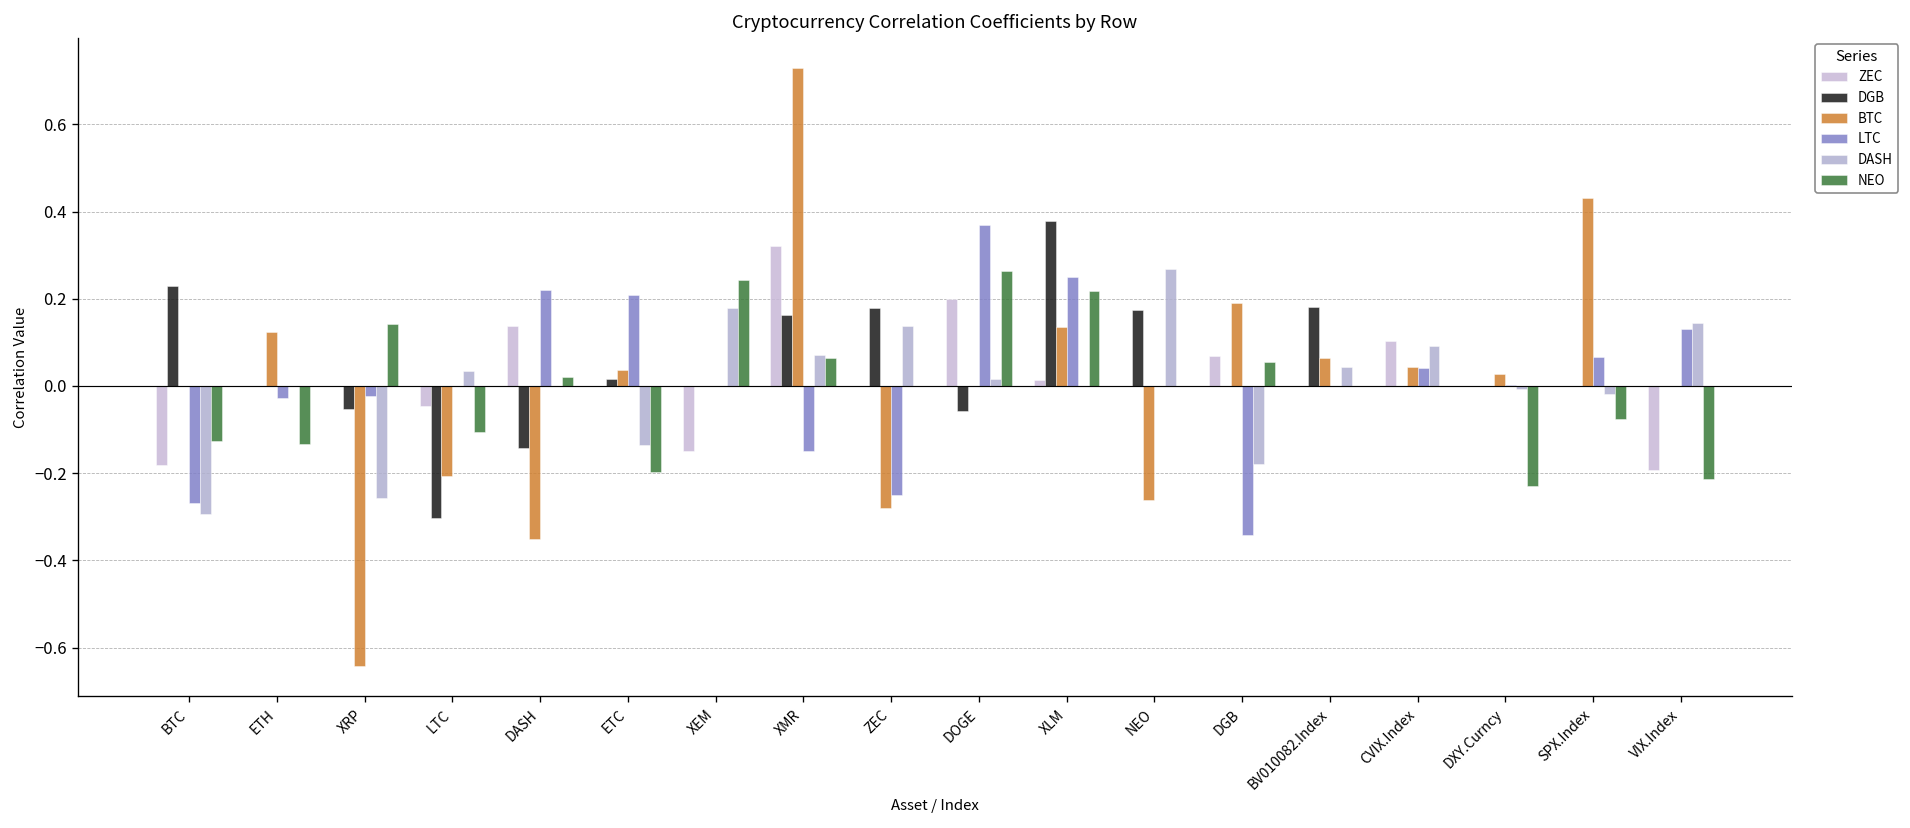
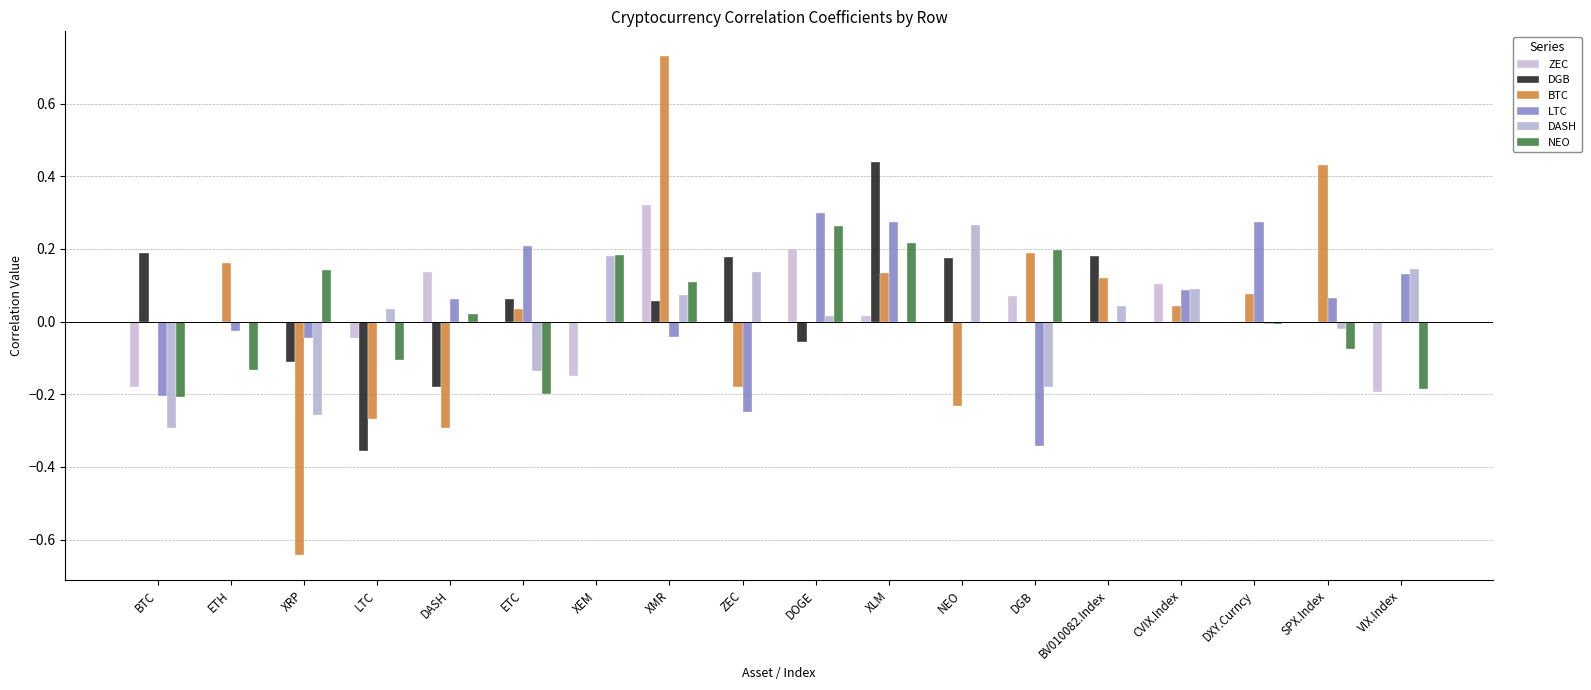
DGB, BTC: 0.23 -> 0.19
LTC, BTC: -0.27 -> -0.20
NEO, BTC: -0.13 -> -0.21
BTC, ETH: 0.12 -> 0.16
DGB, XRP: -0.05 -> -0.11
LTC, XRP: -0.02 -> -0.05
DGB, LTC: -0.30 -> -0.36
BTC, LTC: -0.21 -> -0.27
DGB, DASH: -0.14 -> -0.18
BTC, DASH: -0.35 -> -0.29
LTC, DASH: 0.22 -> 0.06
DGB, ETC: 0.02 -> 0.06
NEO, XEM: 0.24 -> 0.18
DGB, XMR: 0.16 -> 0.06
LTC, XMR: -0.15 -> -0.04
NEO, XMR: 0.06 -> 0.11
BTC, ZEC: -0.28 -> -0.18
LTC, DOGE: 0.37 -> 0.30
DGB, XLM: 0.38 -> 0.44
LTC, XLM: 0.25 -> 0.27
BTC, NEO: -0.26 -> -0.23
NEO, DGB: 0.06 -> 0.20
BTC, BV010082.Index: 0.06 -> 0.12
LTC, CVIX.Index: 0.04 -> 0.09
BTC, DXY.Curncy: 0.03 -> 0.08
LTC, DXY.Curncy: 0.00 -> 0.27
NEO, DXY.Curncy: -0.23 -> -0.01
NEO, VIX.Index: -0.21 -> -0.19
